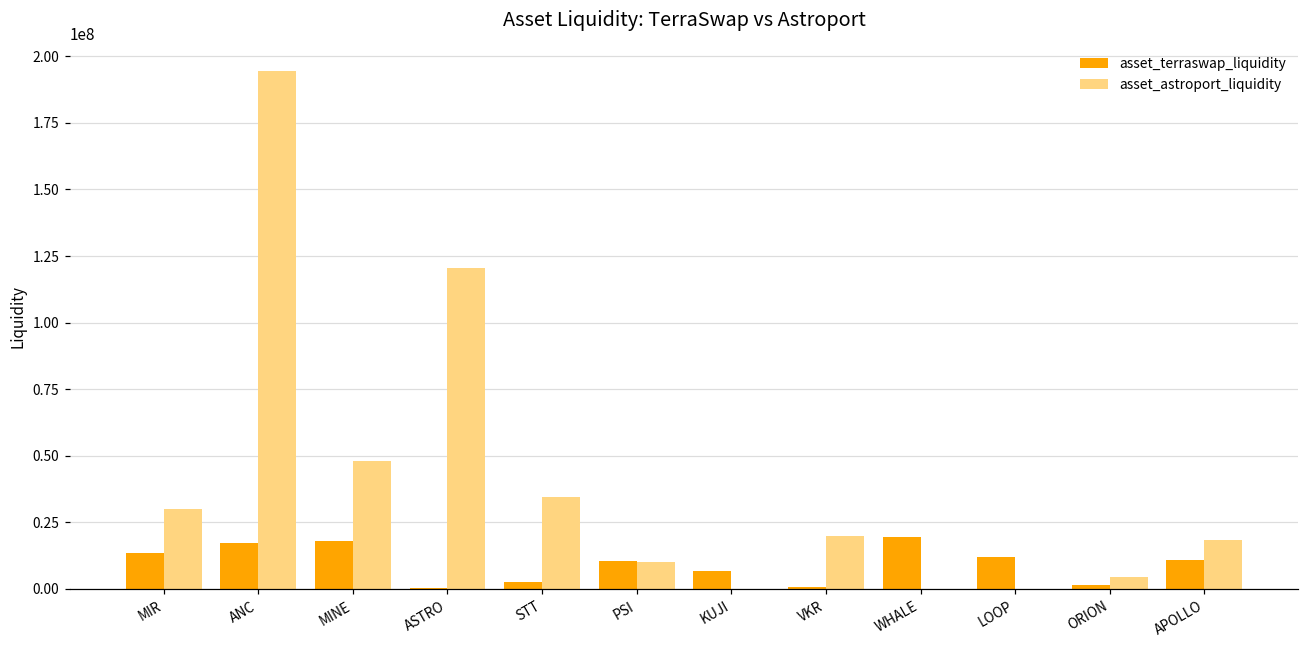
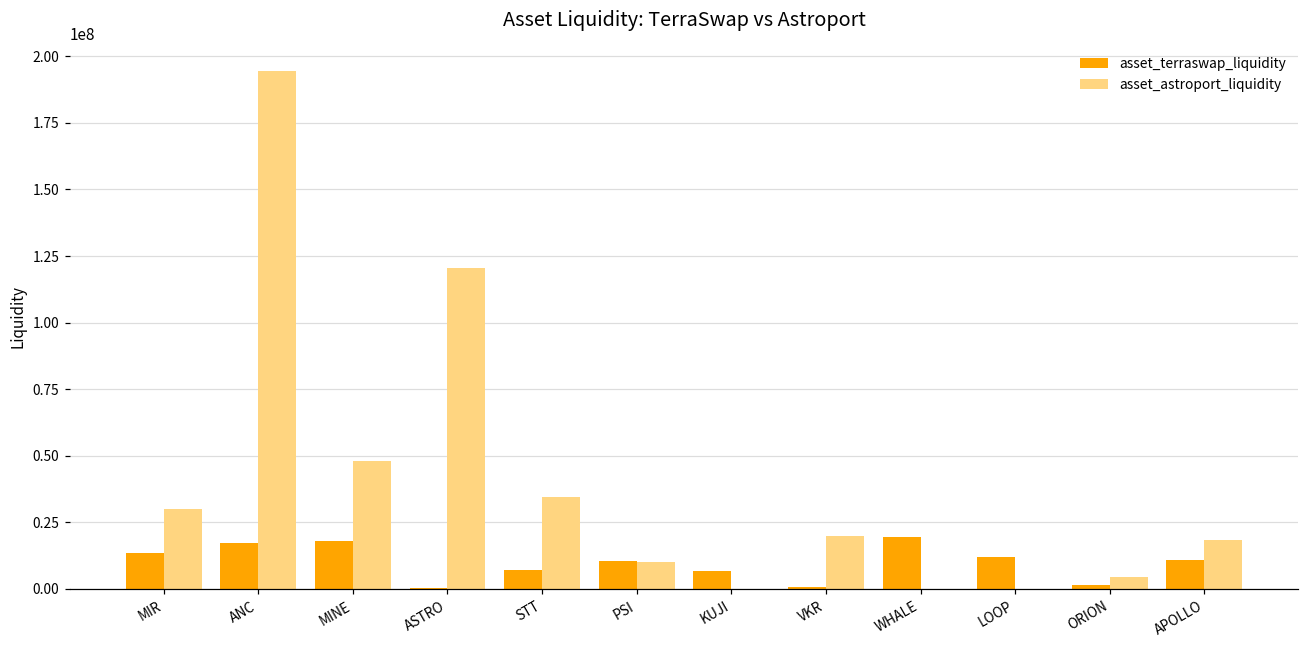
asset_terraswap_liquidity, STT: 3000000 -> 7000000
